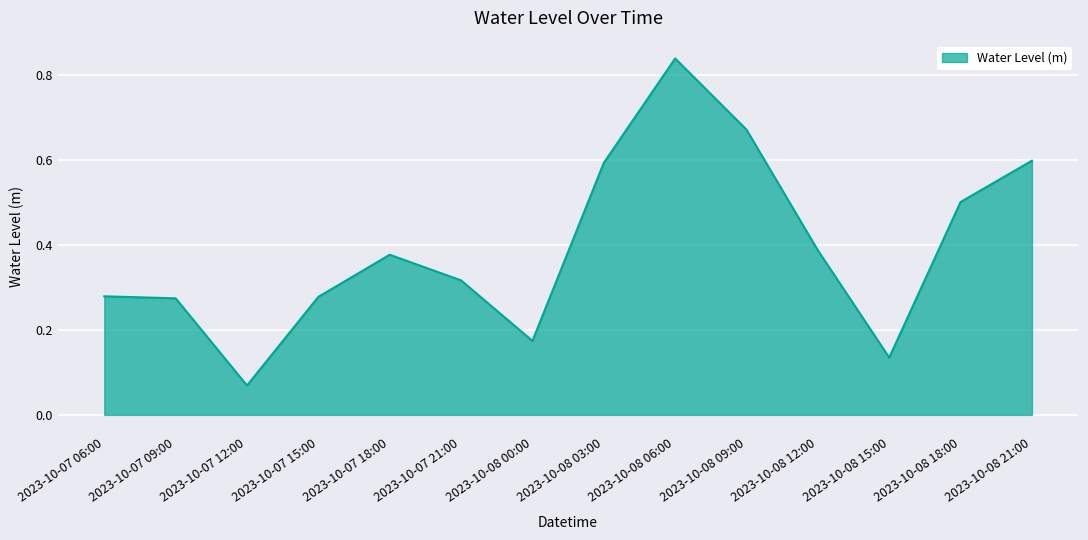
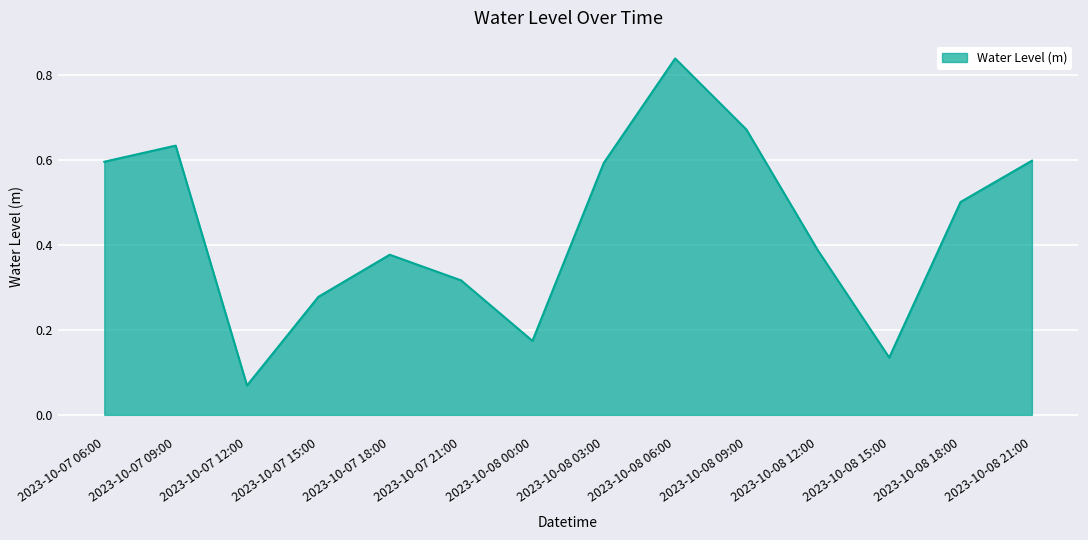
2023-10-07 06:00: 0.28 -> 0.60
2023-10-07 09:00: 0.27 -> 0.63
